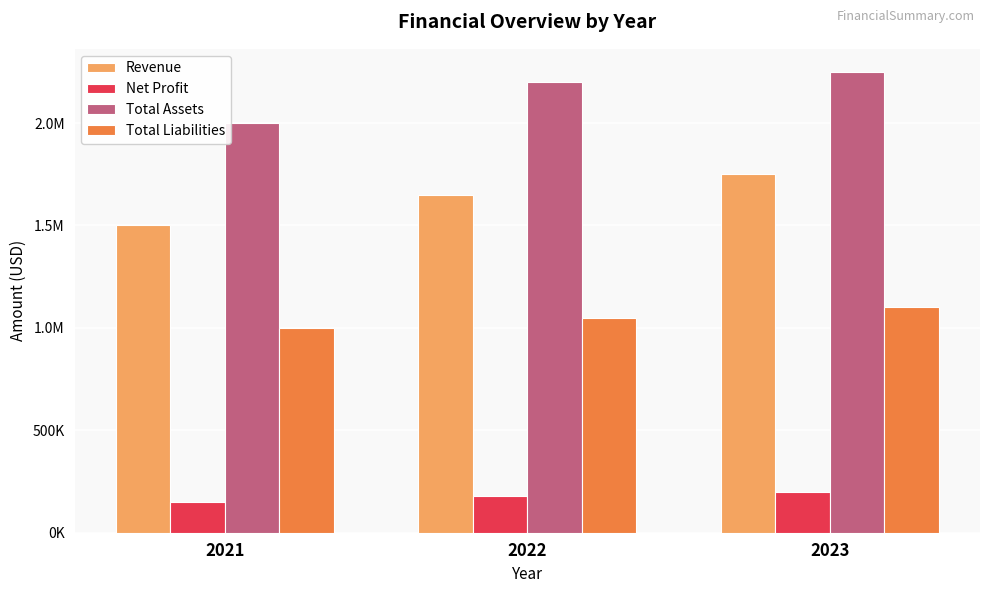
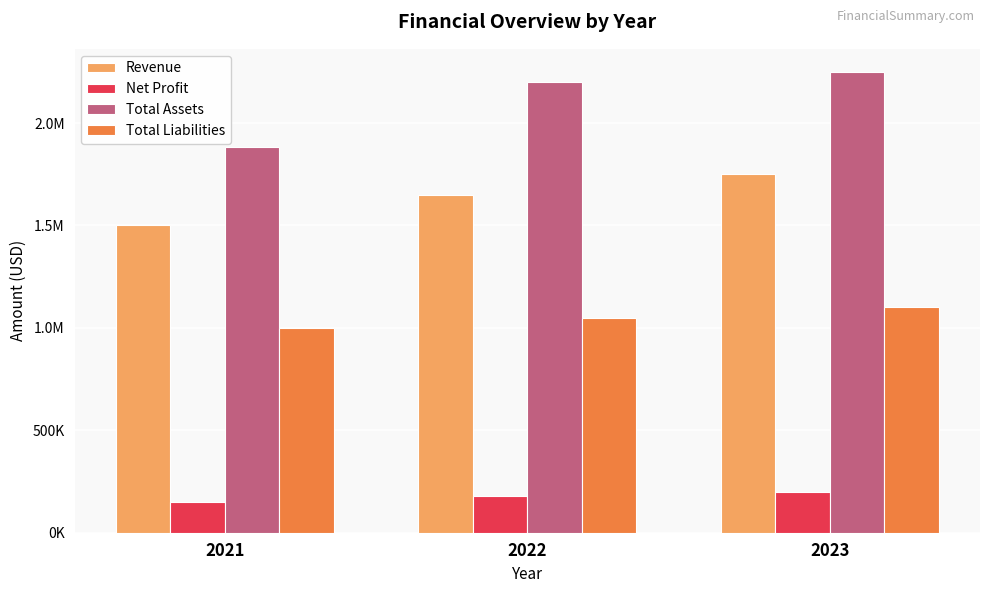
Total Assets, 2021: 2000000 -> 1880000
